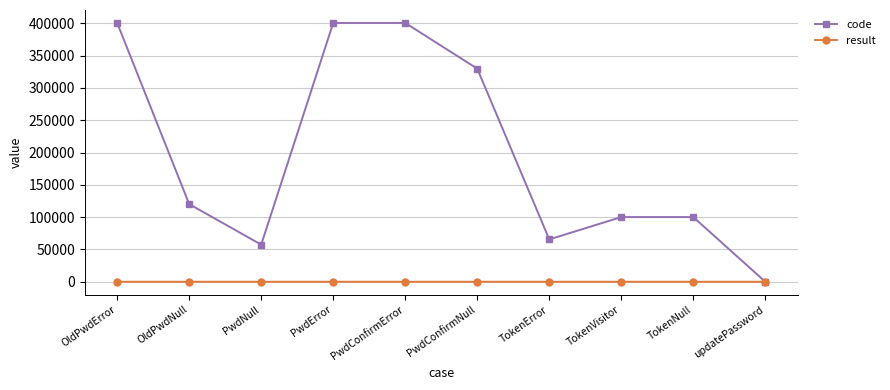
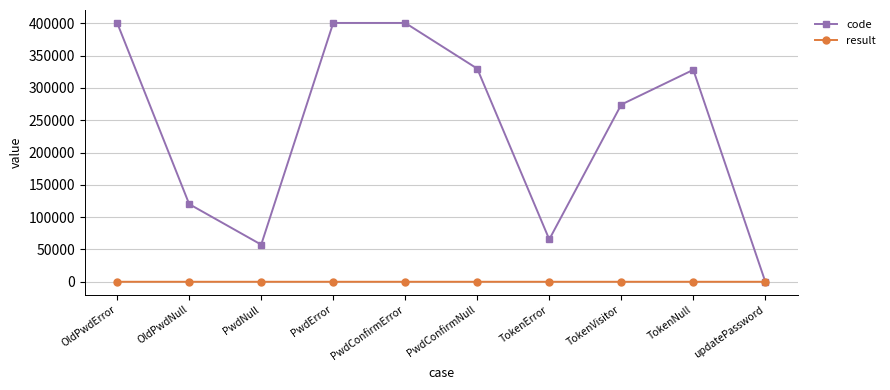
code, TokenVisitor: 100000 -> 270000
code, TokenNull: 100000 -> 330000
